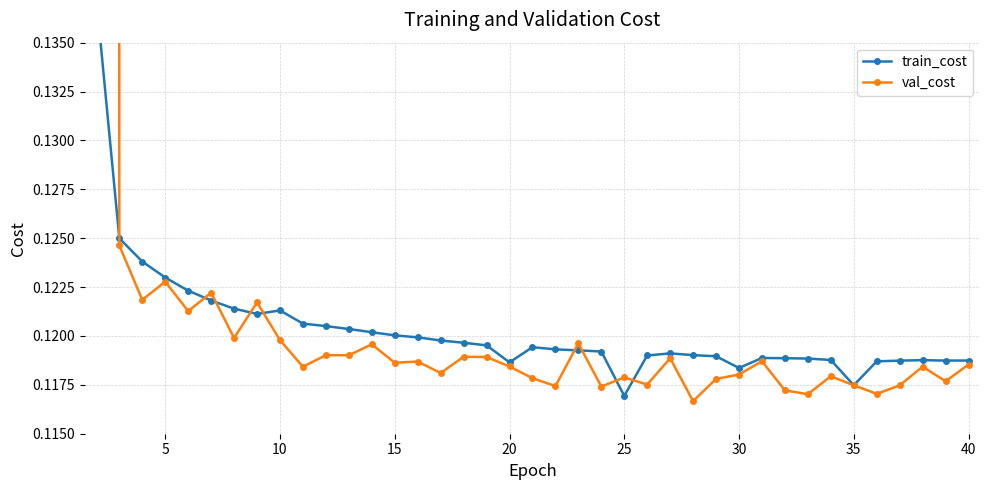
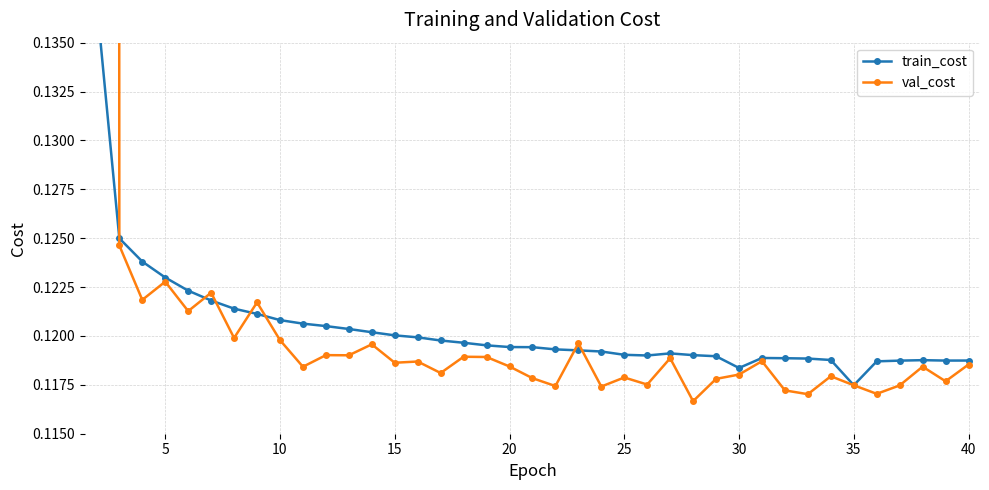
train_cost, 10: 0.1213 -> 0.1208
train_cost, 20: 0.1186 -> 0.1194
train_cost, 25: 0.1169 -> 0.1190
